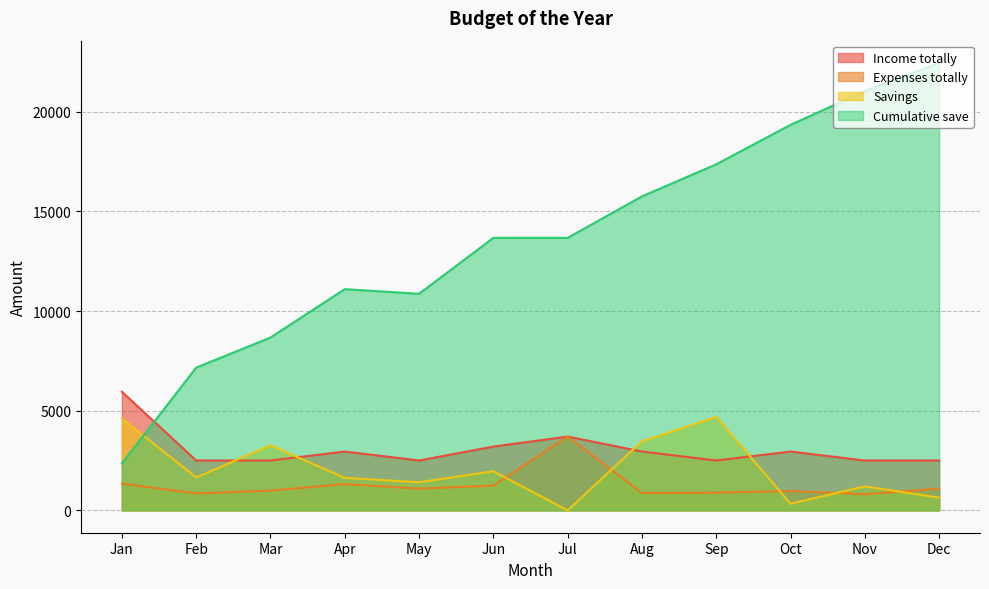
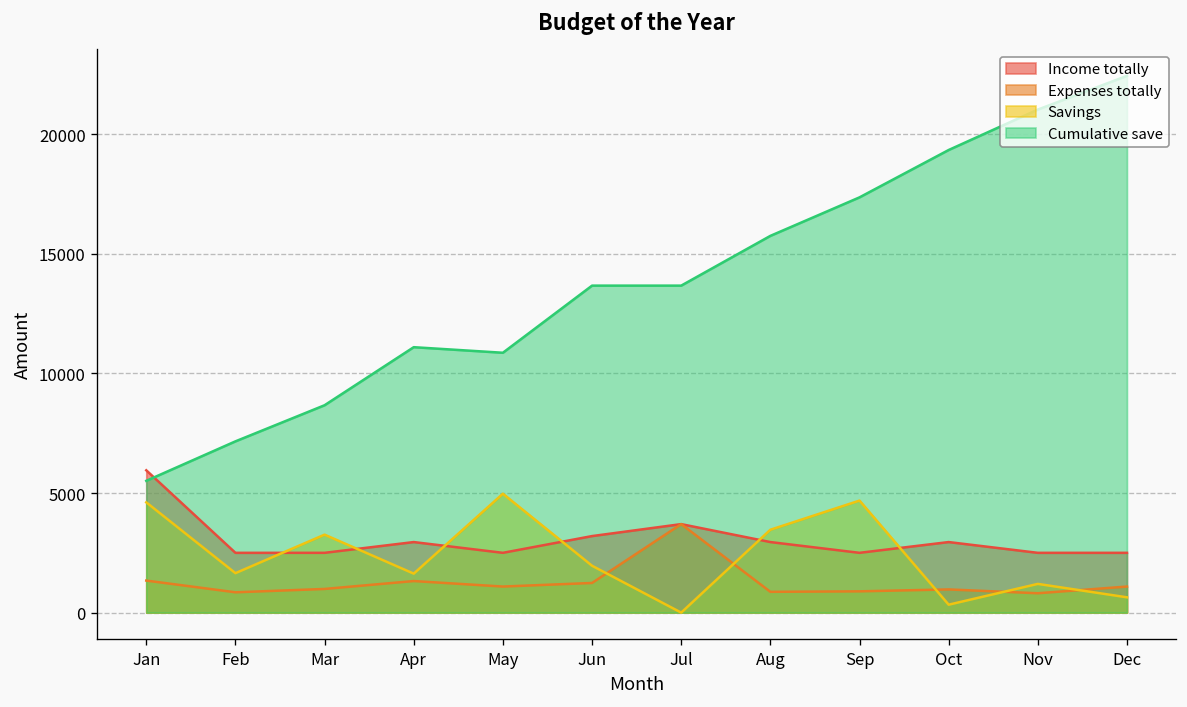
Cumulative save, Jan: 2400 -> 5500
Savings, May: 1400 -> 5000
